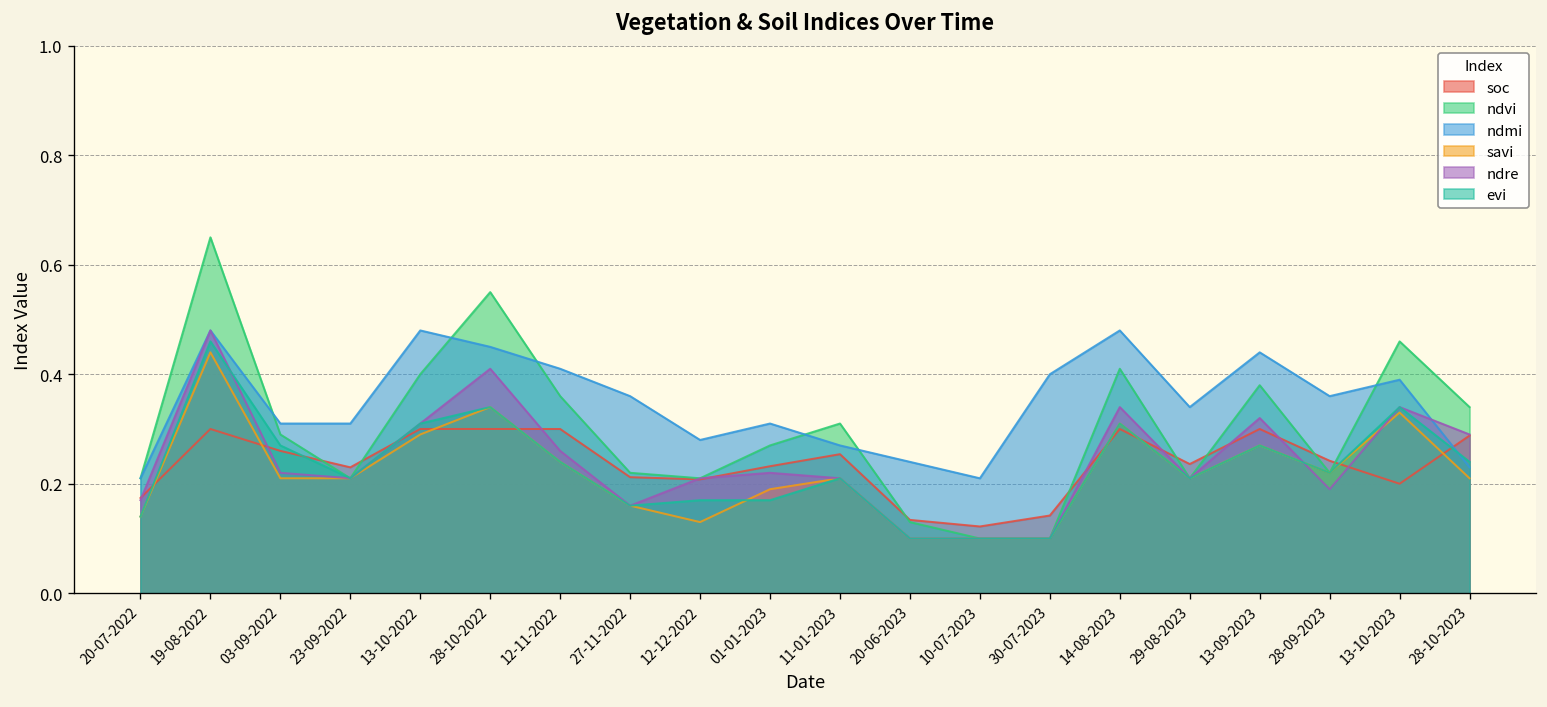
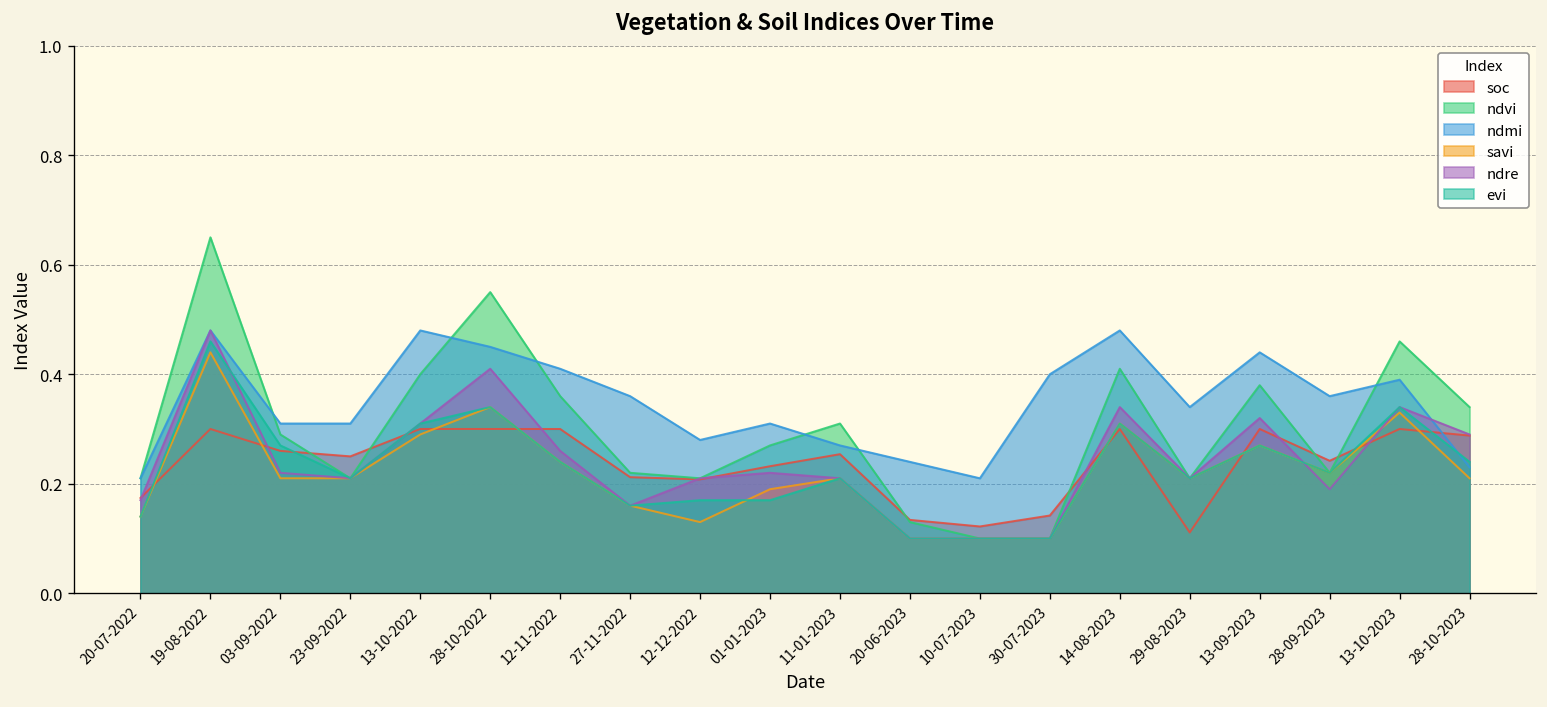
soc, 23-09-2022: 0.23 -> 0.25
soc, 29-08-2023: 0.24 -> 0.11
soc, 13-10-2023: 0.2 -> 0.3
